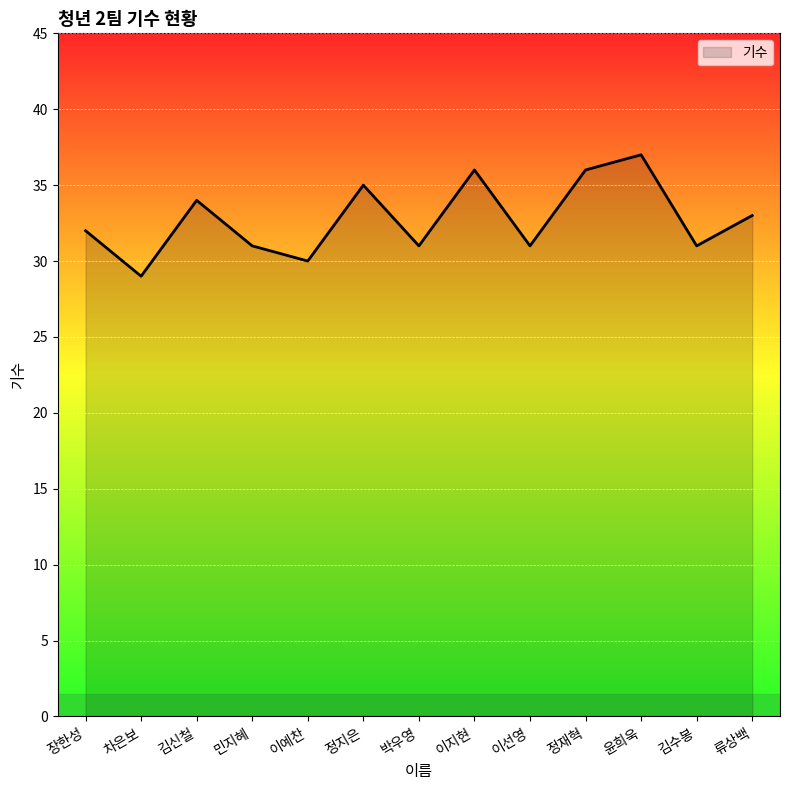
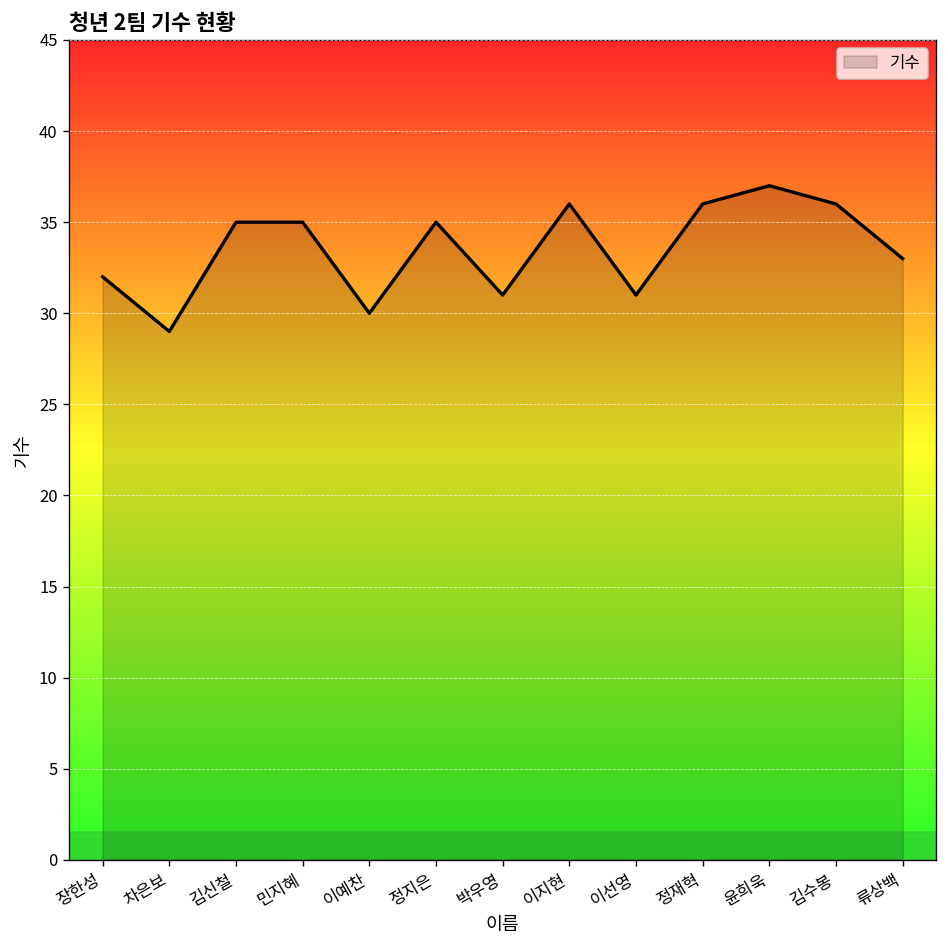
김신철: 34 -> 35
민지혜: 31 -> 35
김수봉: 31 -> 36
